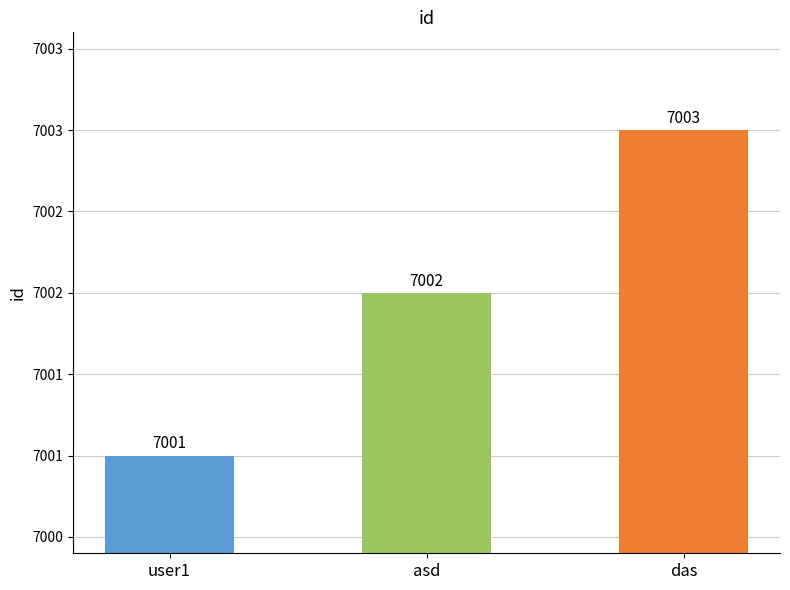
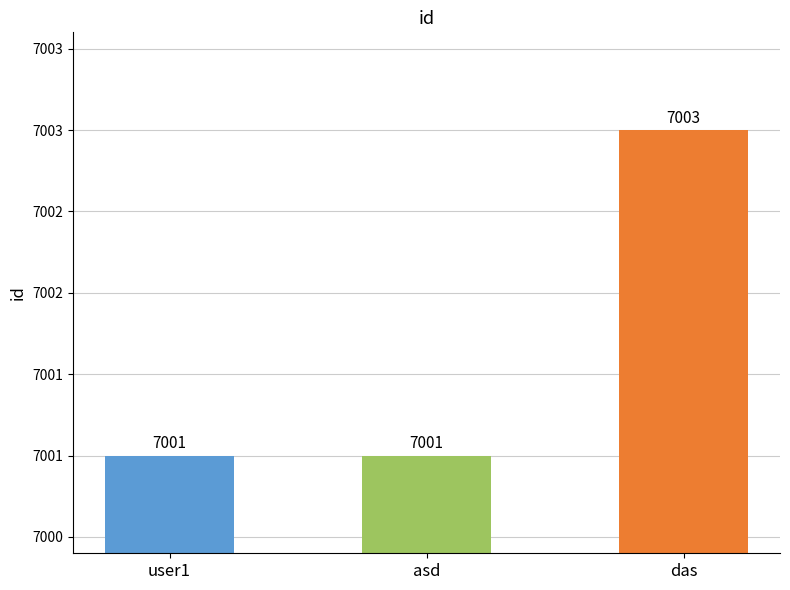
asd: 7002 -> 7001
